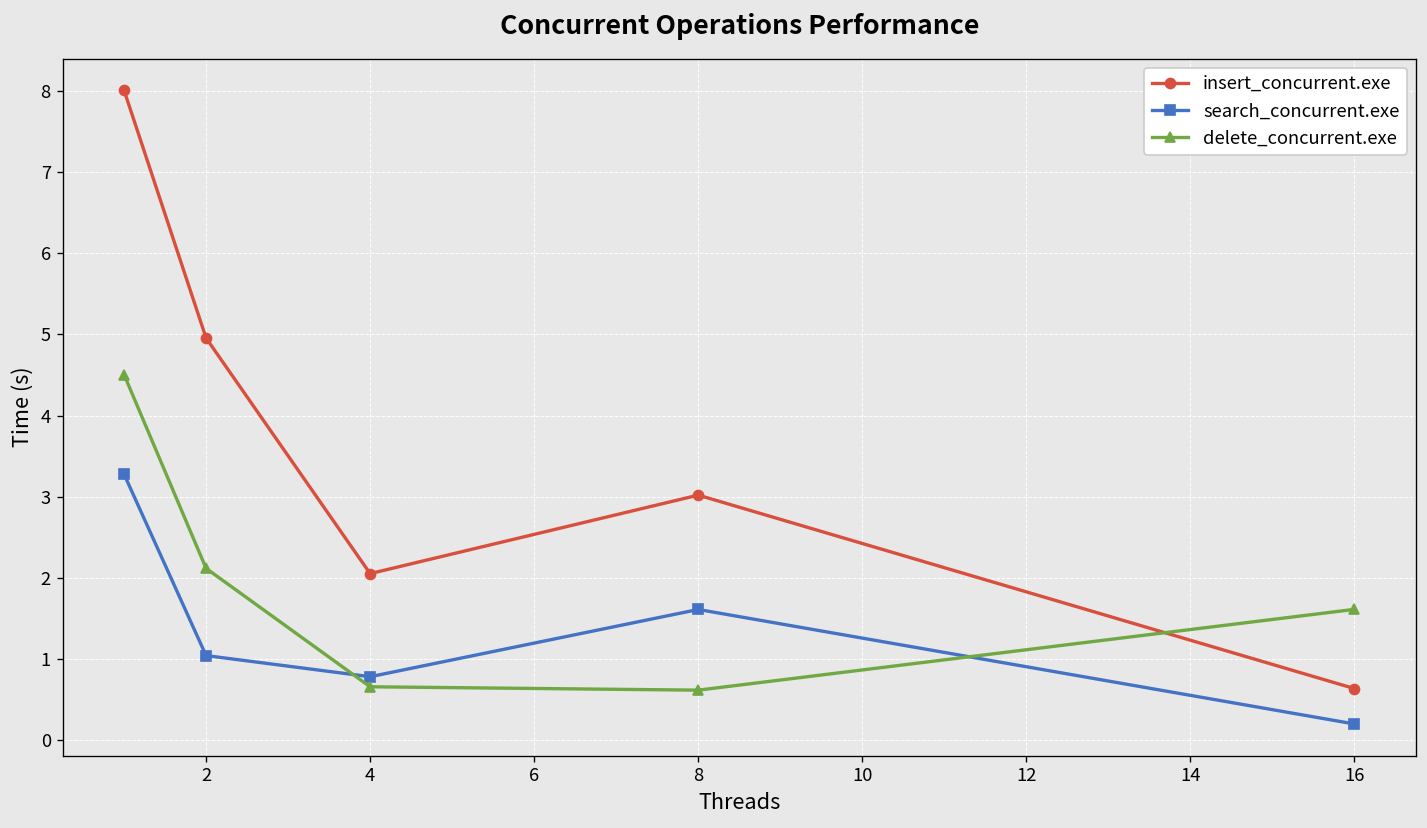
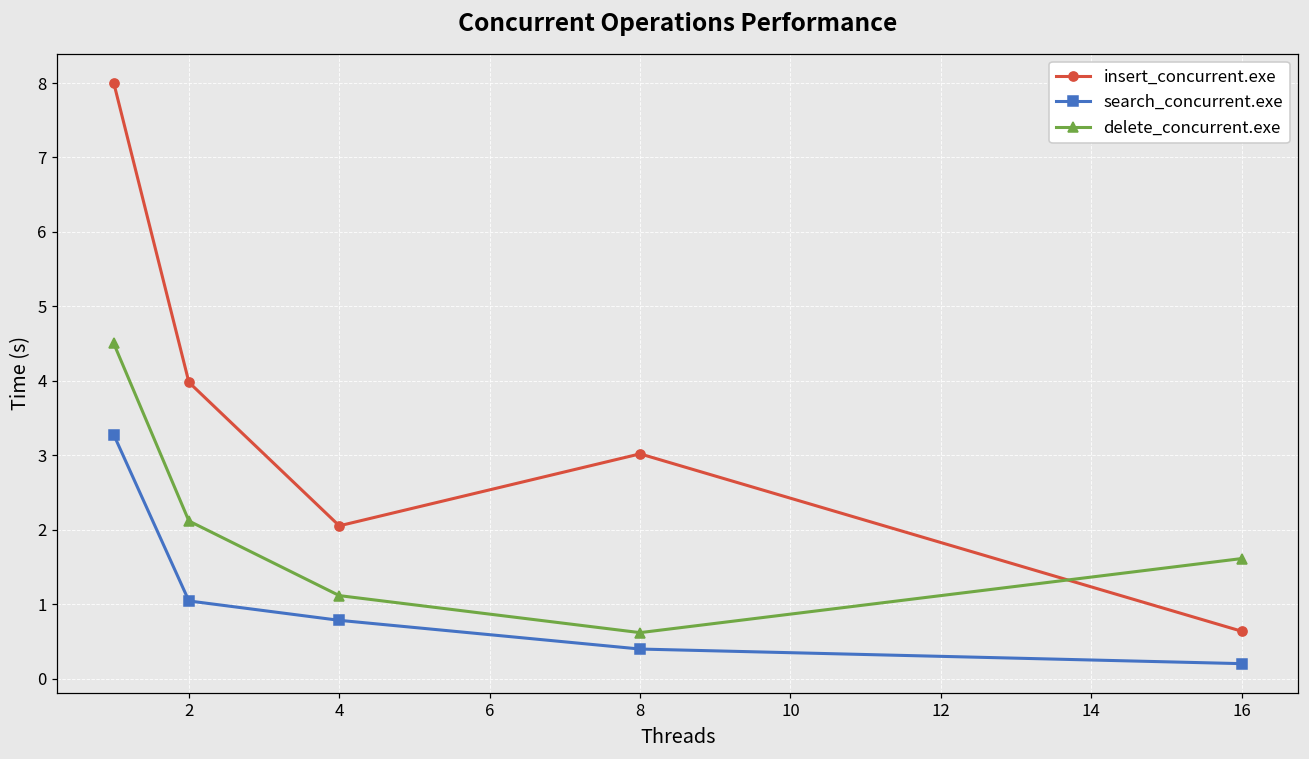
insert_concurrent.exe, 2: 5.0 -> 4.0
delete_concurrent.exe, 4: 0.7 -> 1.1
search_concurrent.exe, 8: 1.6 -> 0.4
